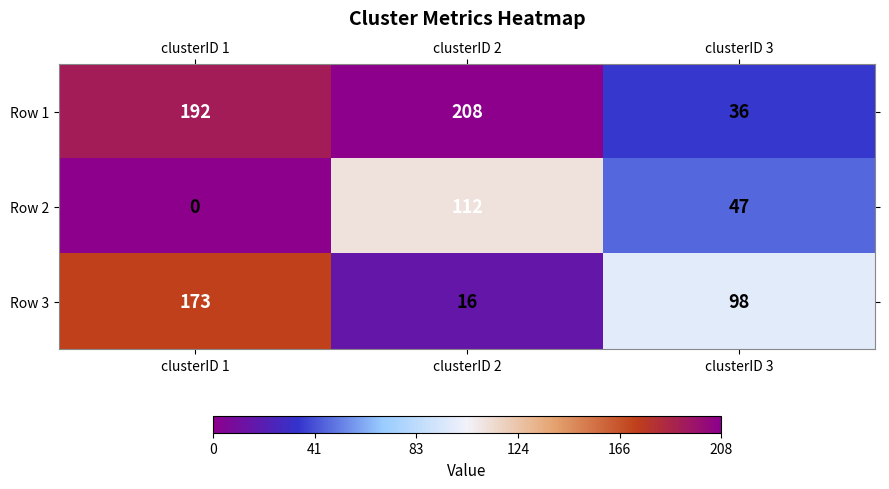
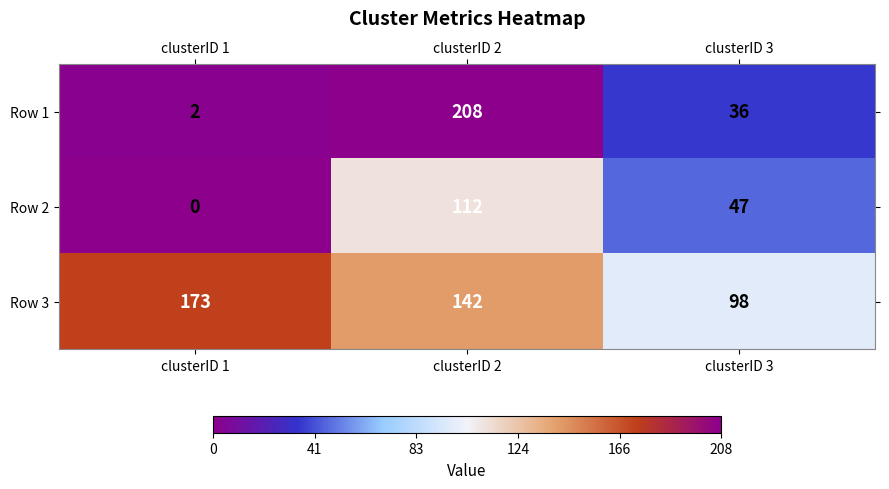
Row 1, clusterID 1: 192 -> 2
Row 3, clusterID 2: 16 -> 142
